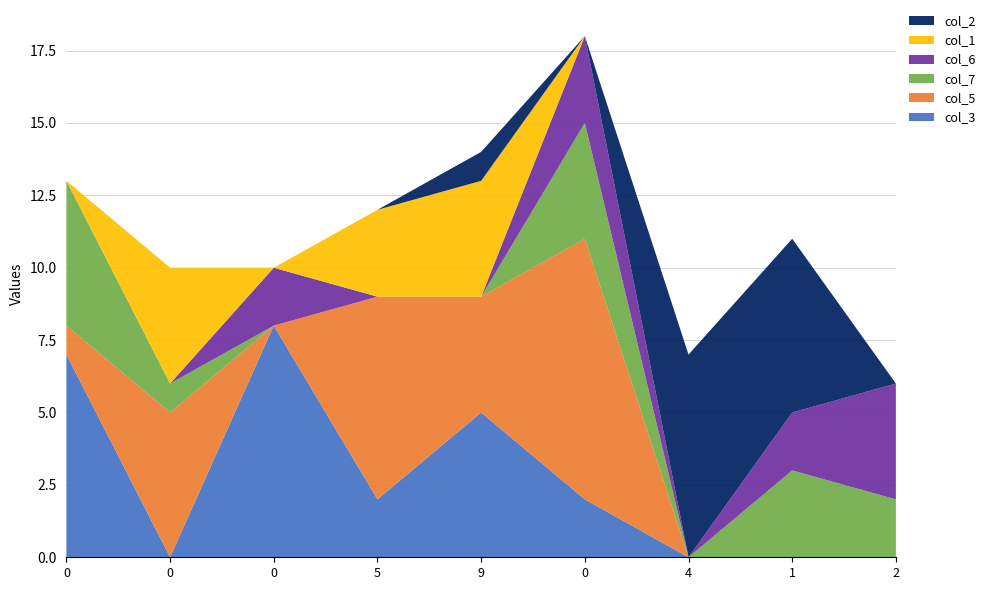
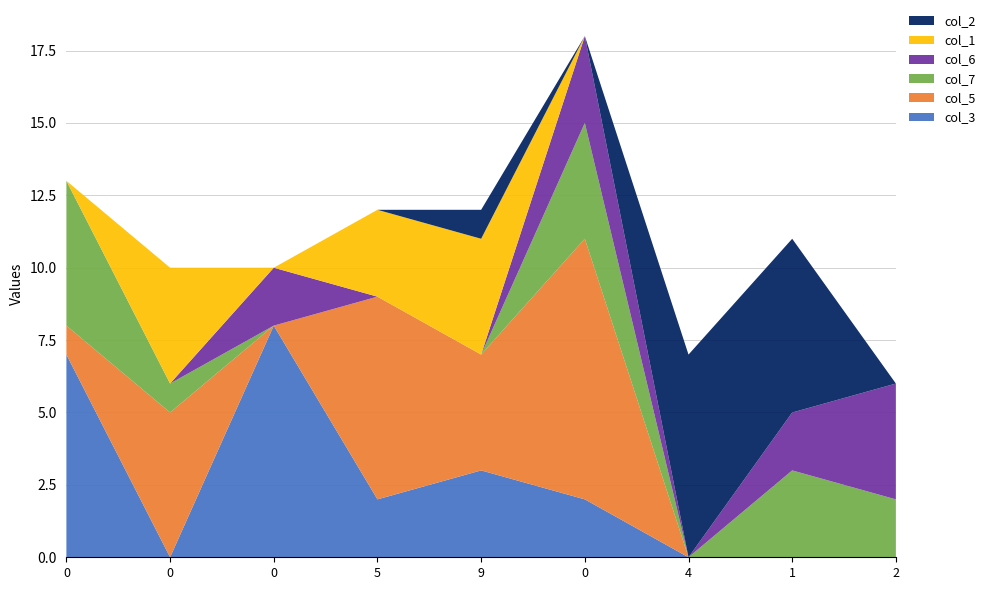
col_3, 9: 5 -> 3
